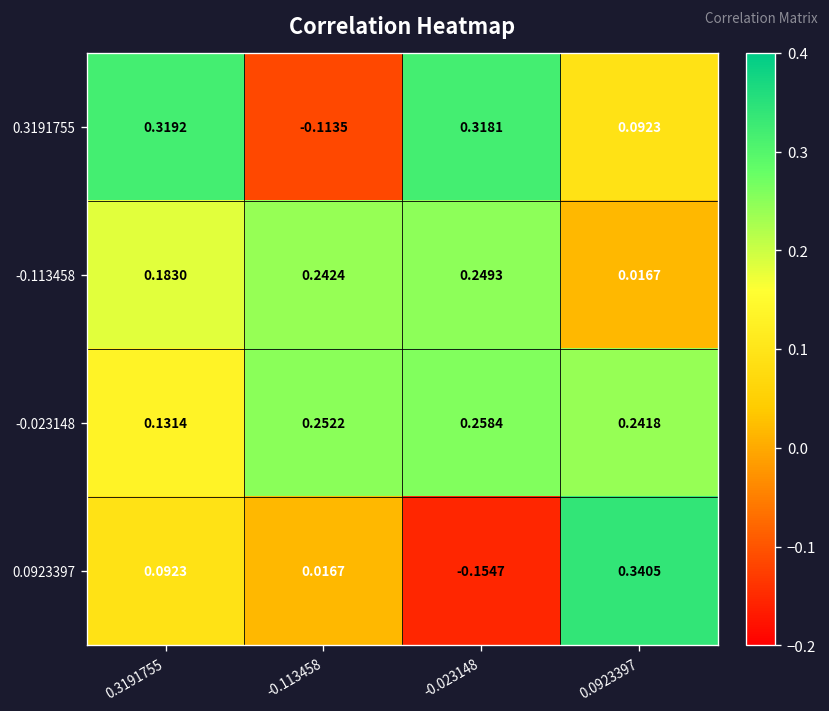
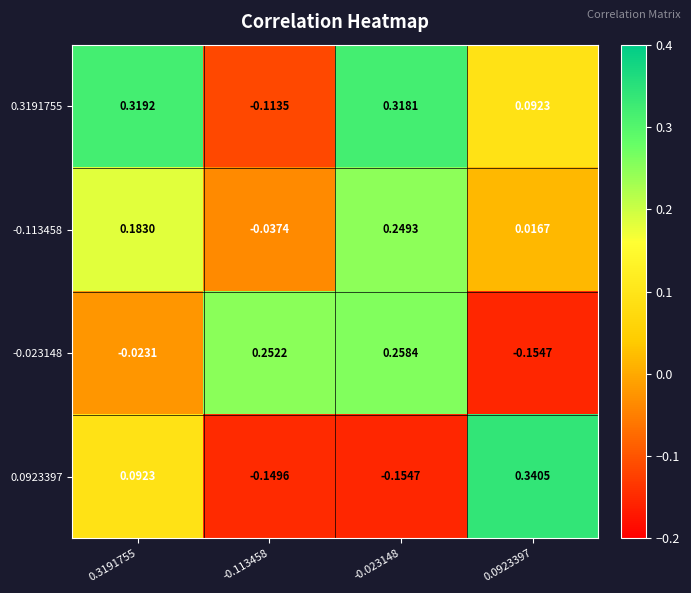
-0.113458, -0.113458: 0.2424 -> -0.0374
-0.023148, 0.3191755: 0.1314 -> -0.0231
-0.023148, 0.0923397: 0.2418 -> -0.1547
0.0923397, -0.113458: 0.0167 -> -0.1496
